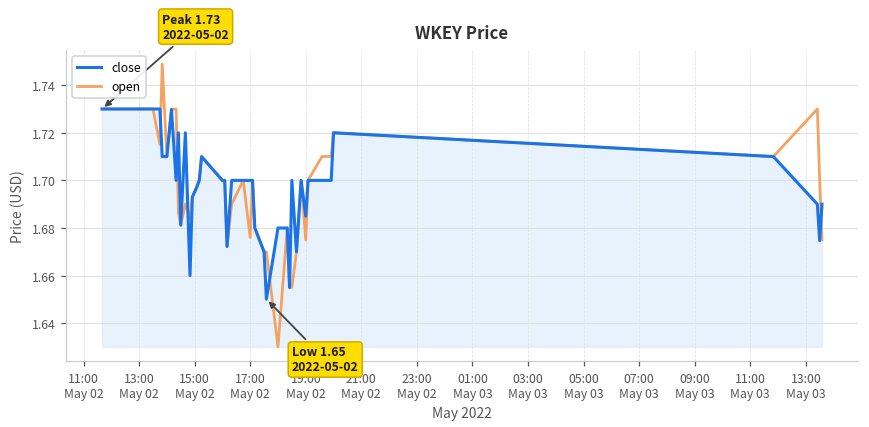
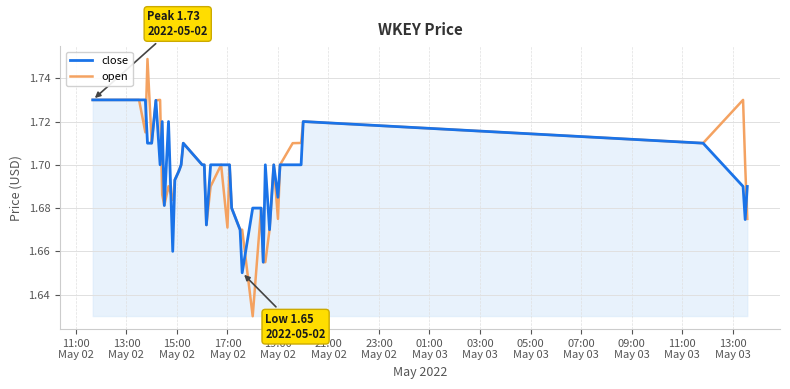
open, 17:00 May 02: 1.676 -> 1.671
